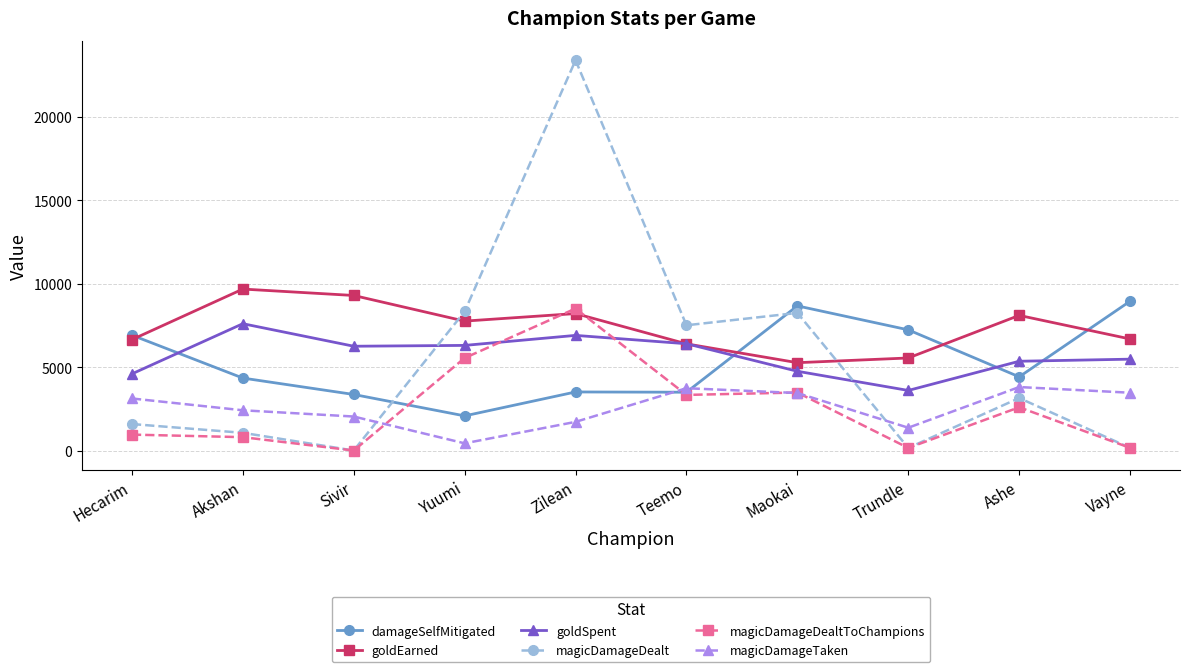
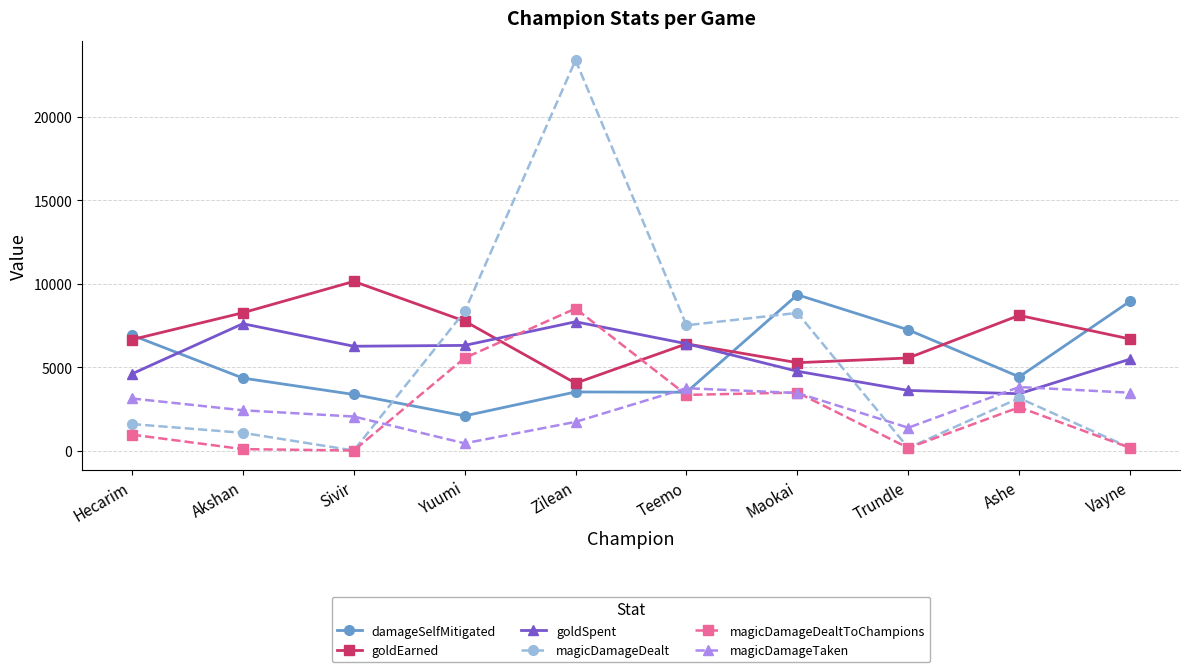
goldEarned, Akshan: 9700 -> 8300
magicDamageDealtToChampions, Akshan: 800 -> 100
goldEarned, Sivir: 9300 -> 10100
goldEarned, Zilean: 8200 -> 4000
goldSpent, Zilean: 6900 -> 7700
damageSelfMitigated, Maokai: 8700 -> 9300
goldSpent, Ashe: 5400 -> 3400
